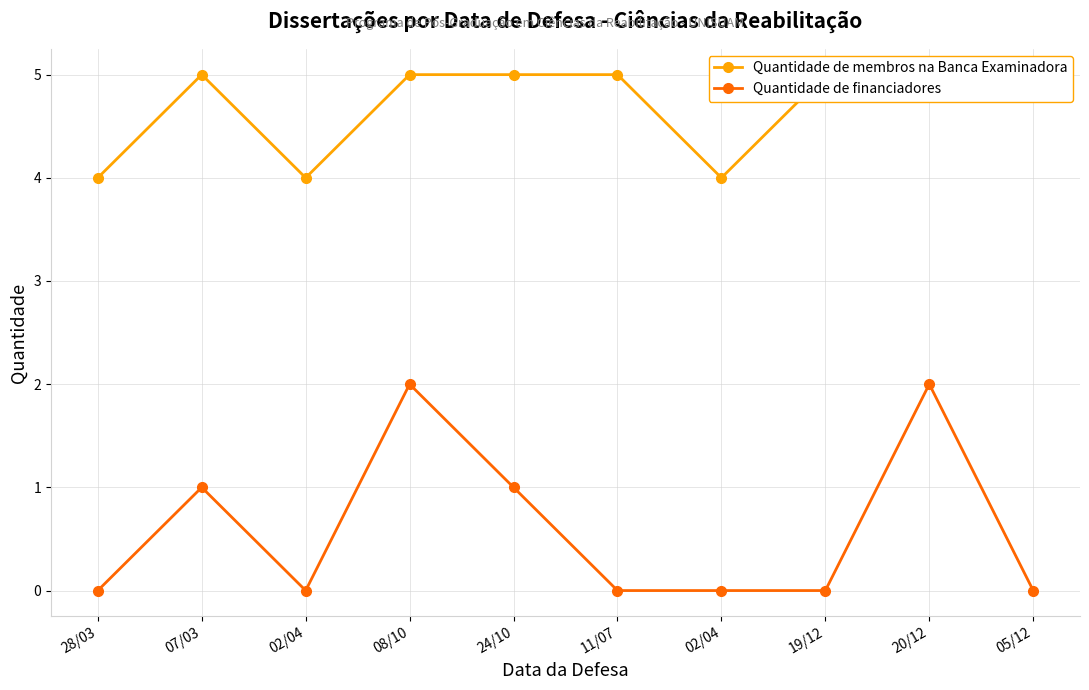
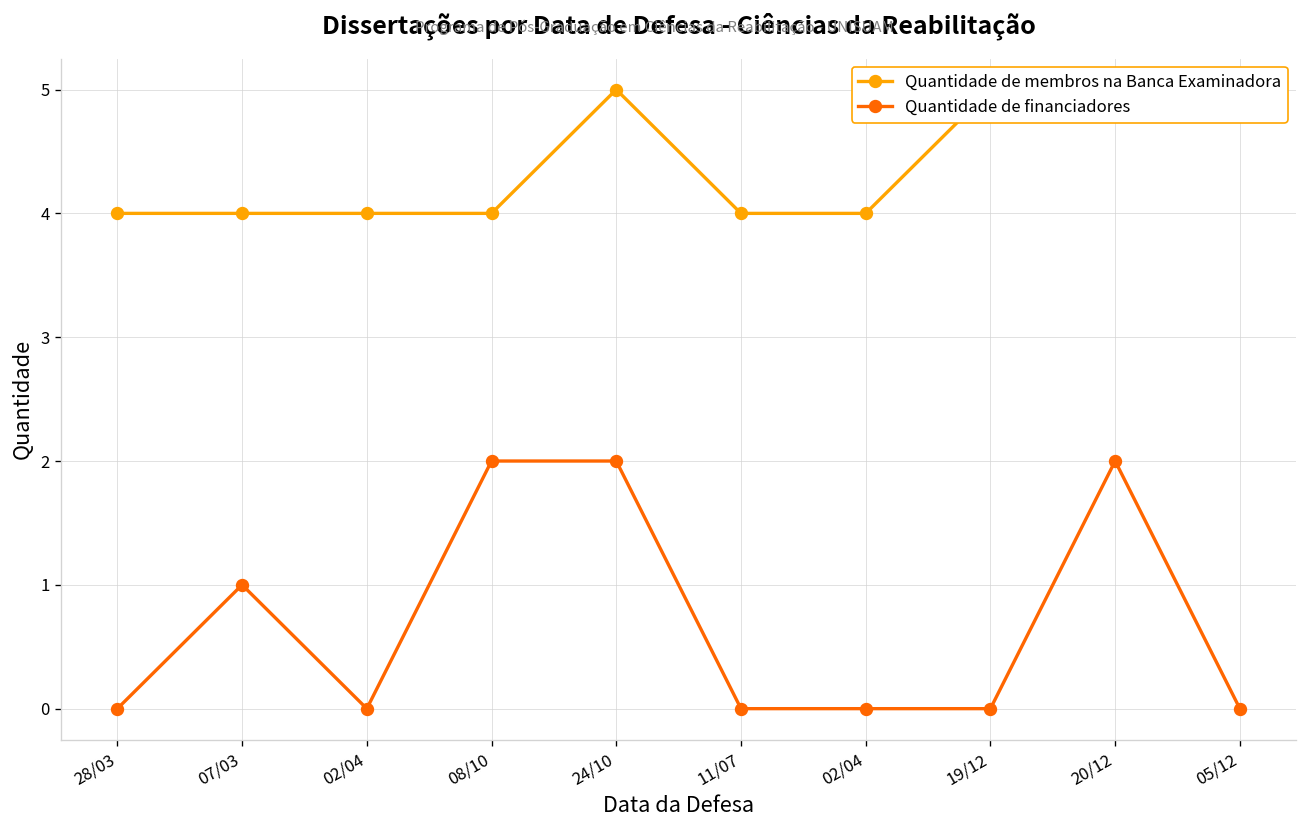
Quantidade de membros na Banca Examinadora, 07/03: 5 -> 4
Quantidade de membros na Banca Examinadora, 08/10: 5 -> 4
Quantidade de financiadores, 24/10: 1 -> 2
Quantidade de membros na Banca Examinadora, 11/07: 5 -> 4
